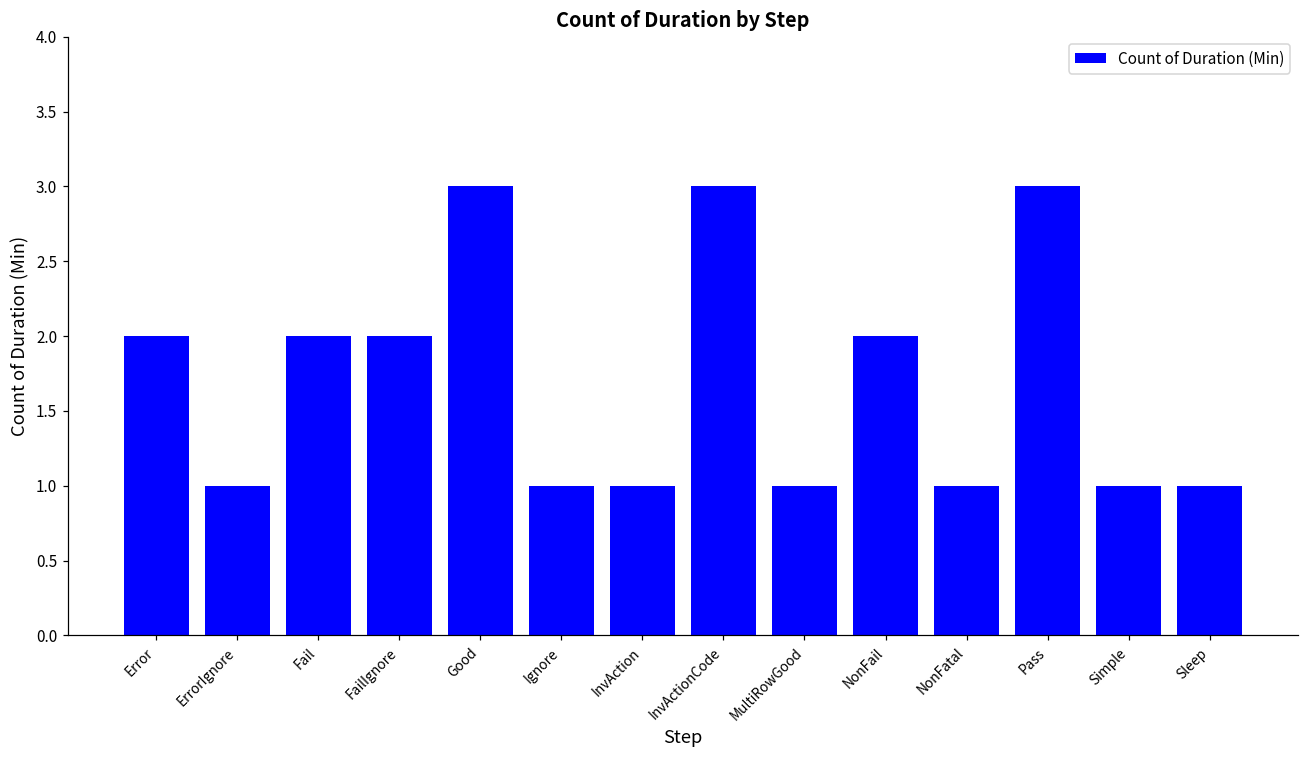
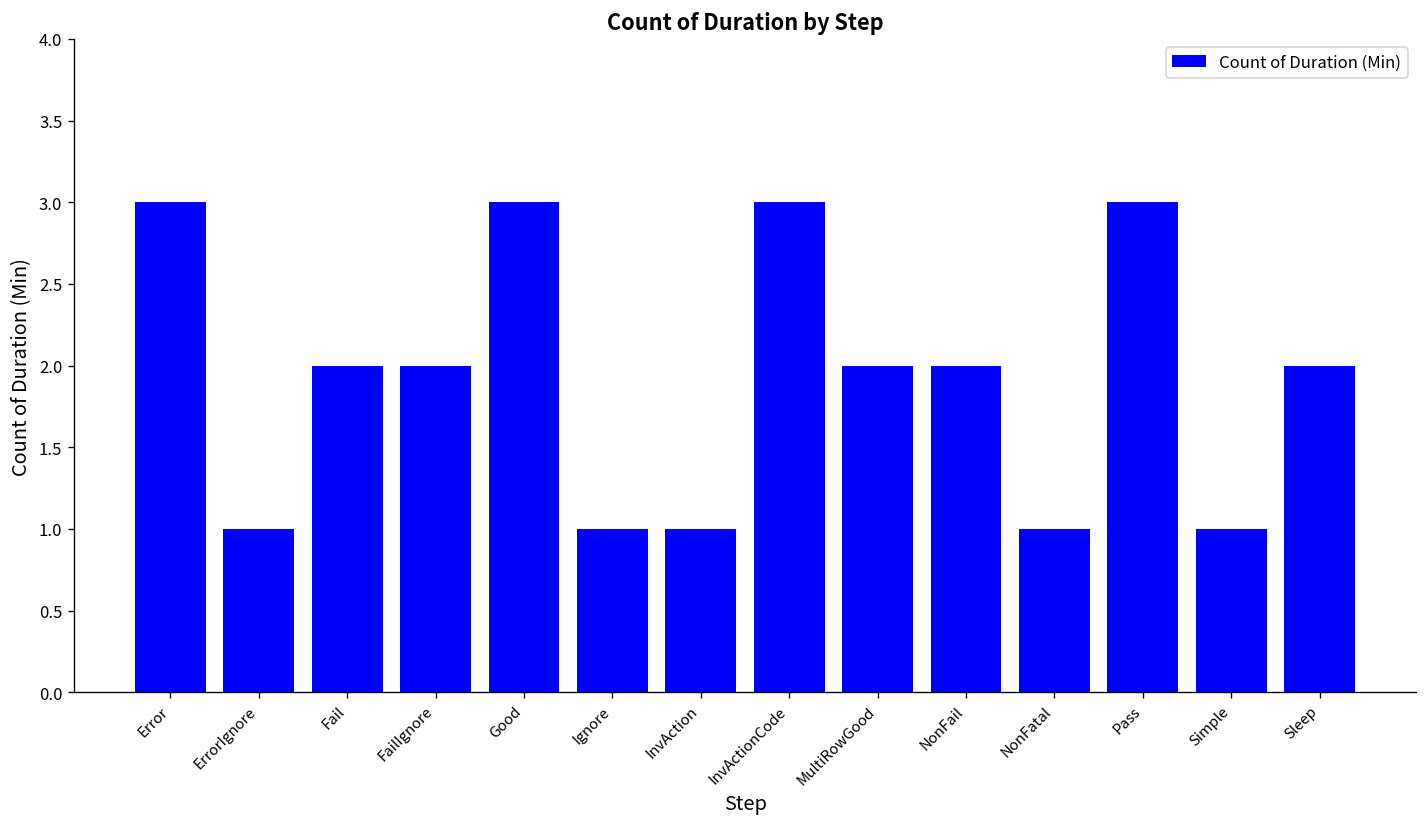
Error: 2 -> 3
MultiRowGood: 1 -> 2
Sleep: 1 -> 2
